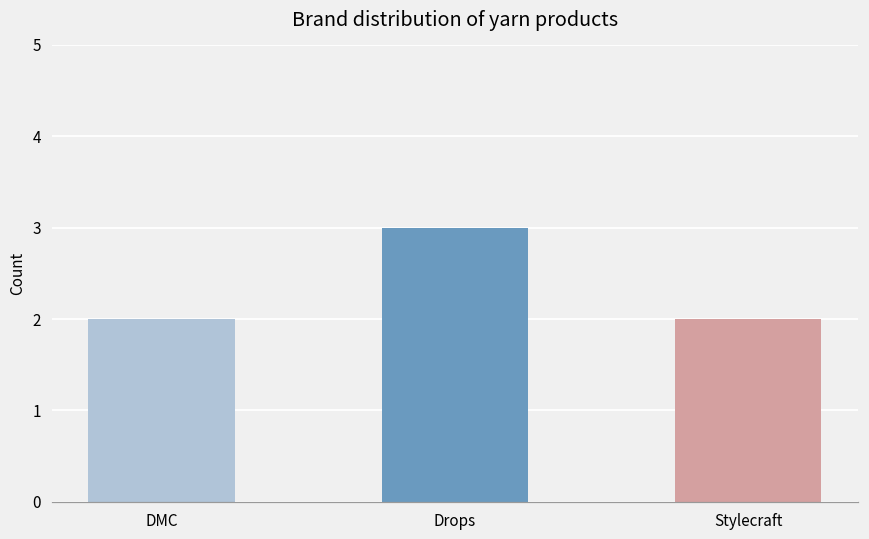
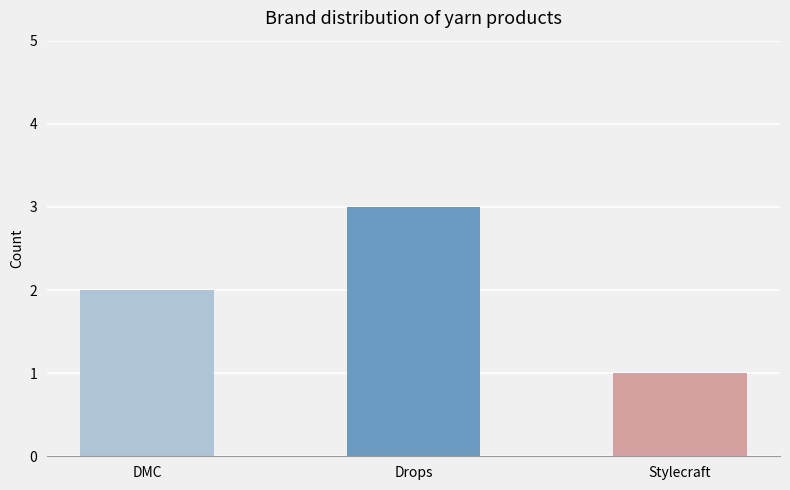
Stylecraft: 2 -> 1
